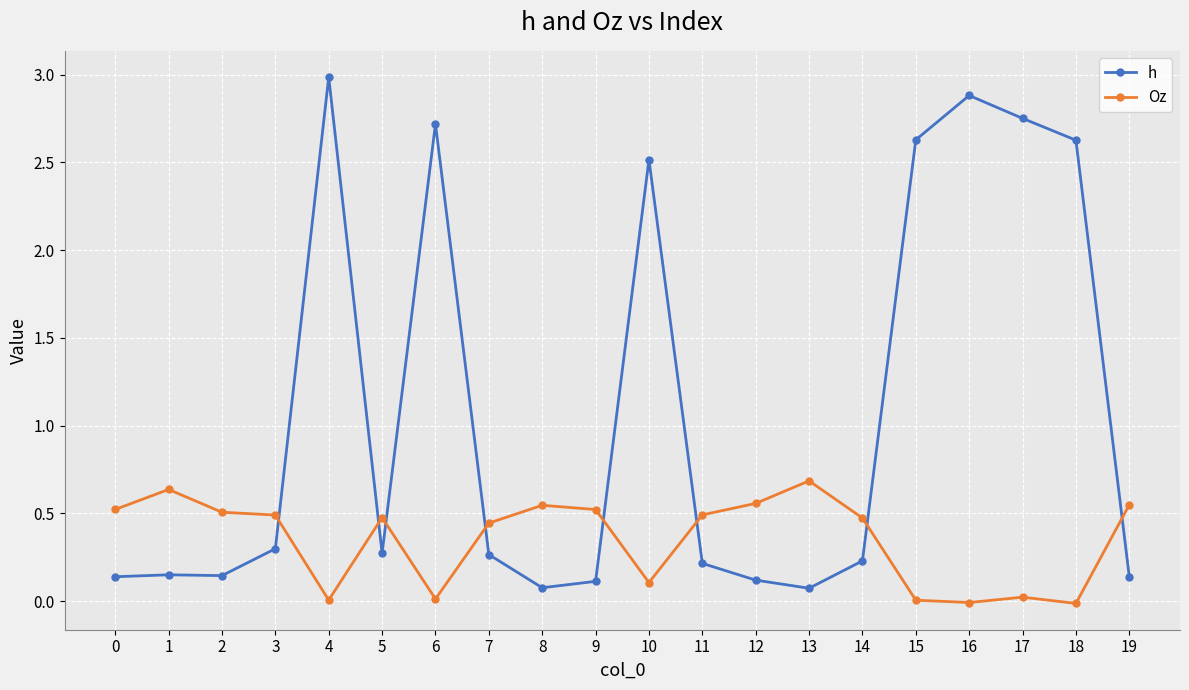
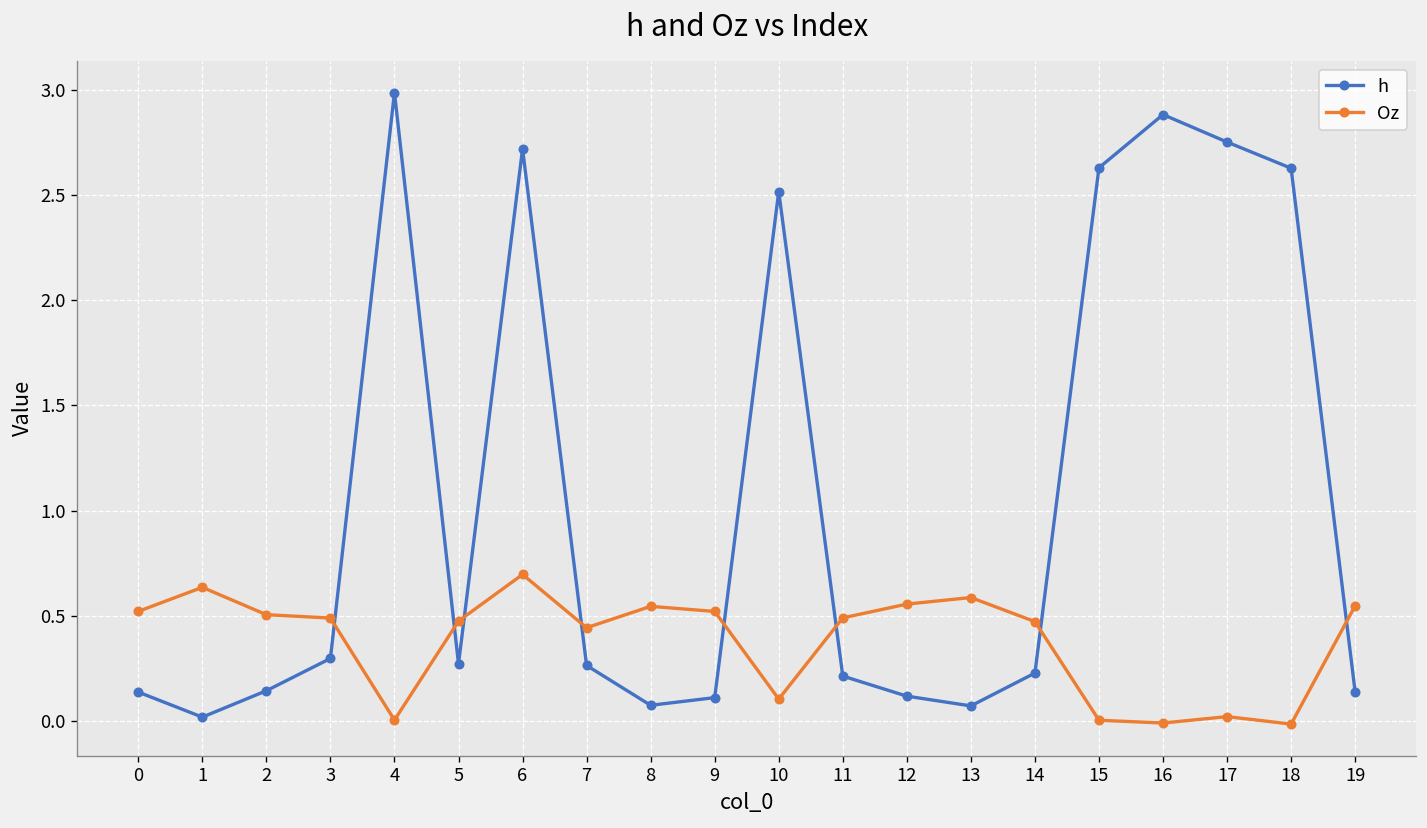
h, 1: 0.15 -> 0.02
Oz, 6: 0.01 -> 0.70
Oz, 13: 0.69 -> 0.59
